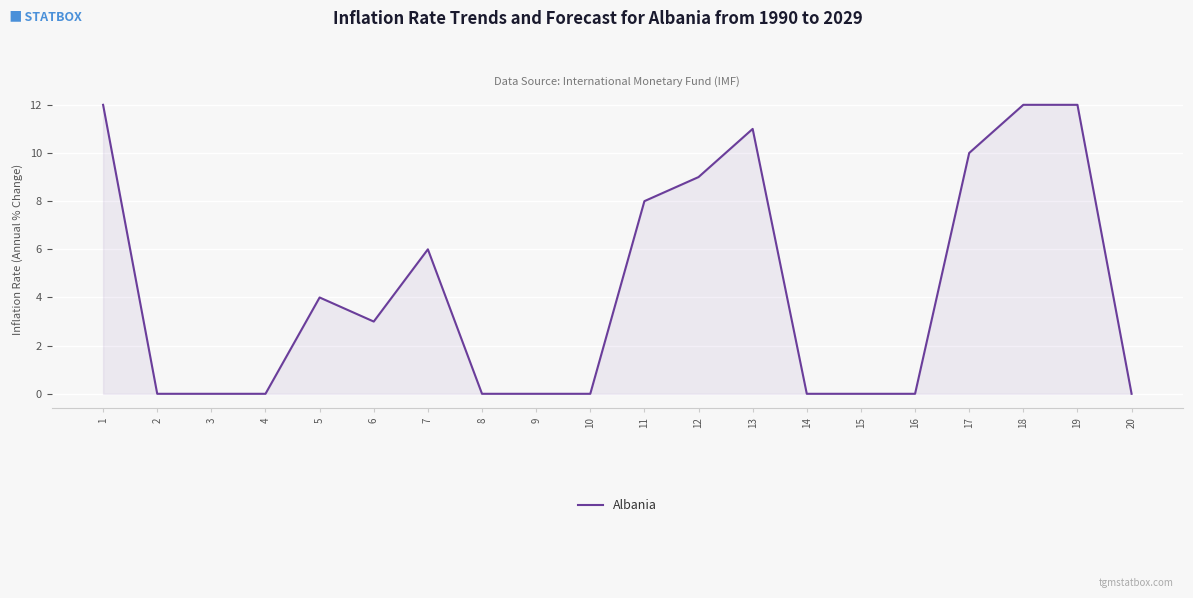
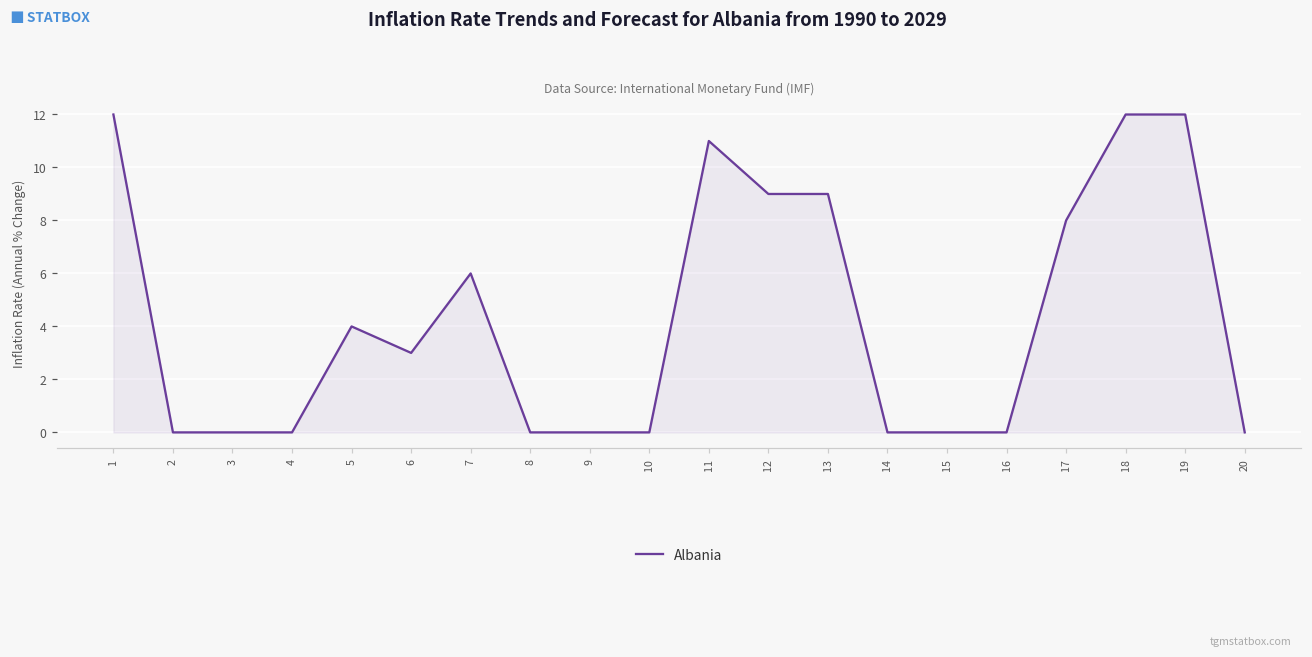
11: 8 -> 11
13: 11 -> 9
17: 10 -> 8
